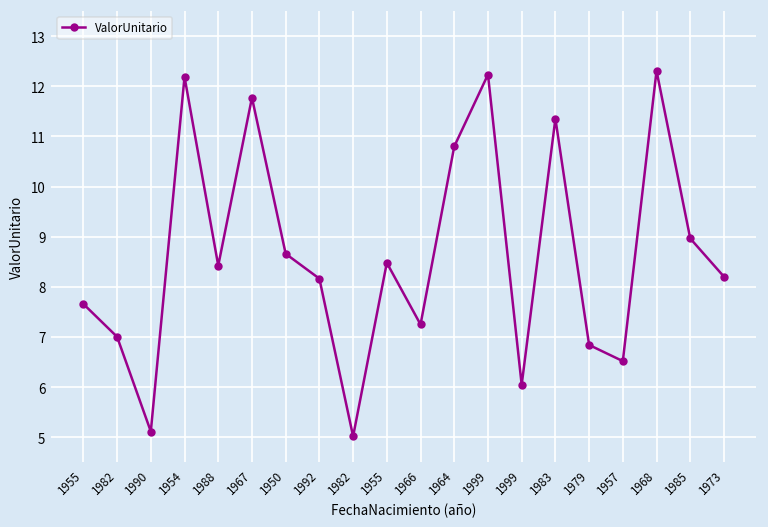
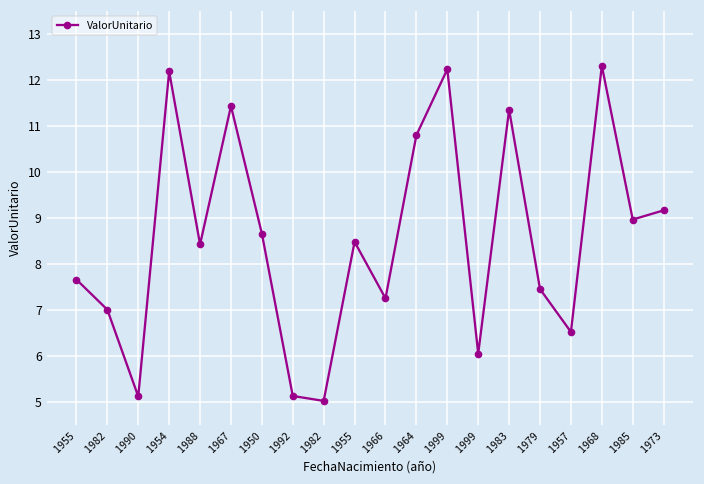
1967: 11.8 -> 11.4
1992: 8.2 -> 5.1
1979: 6.8 -> 7.5
1973: 8.2 -> 9.2
